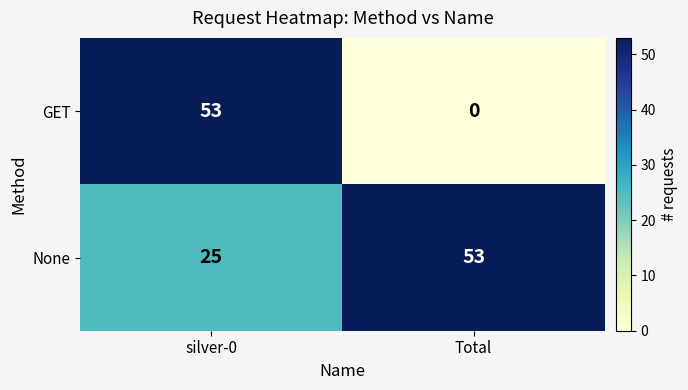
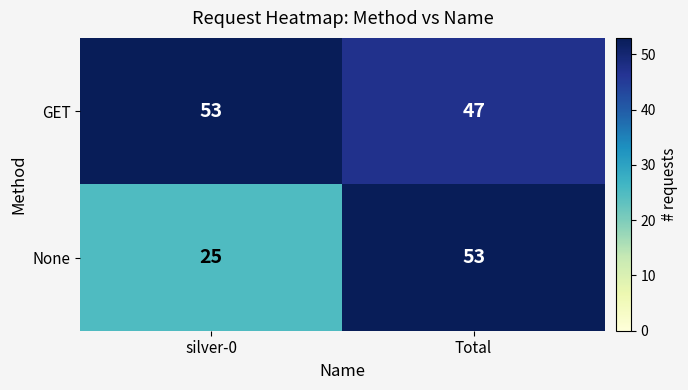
GET, Total: 0 -> 47
